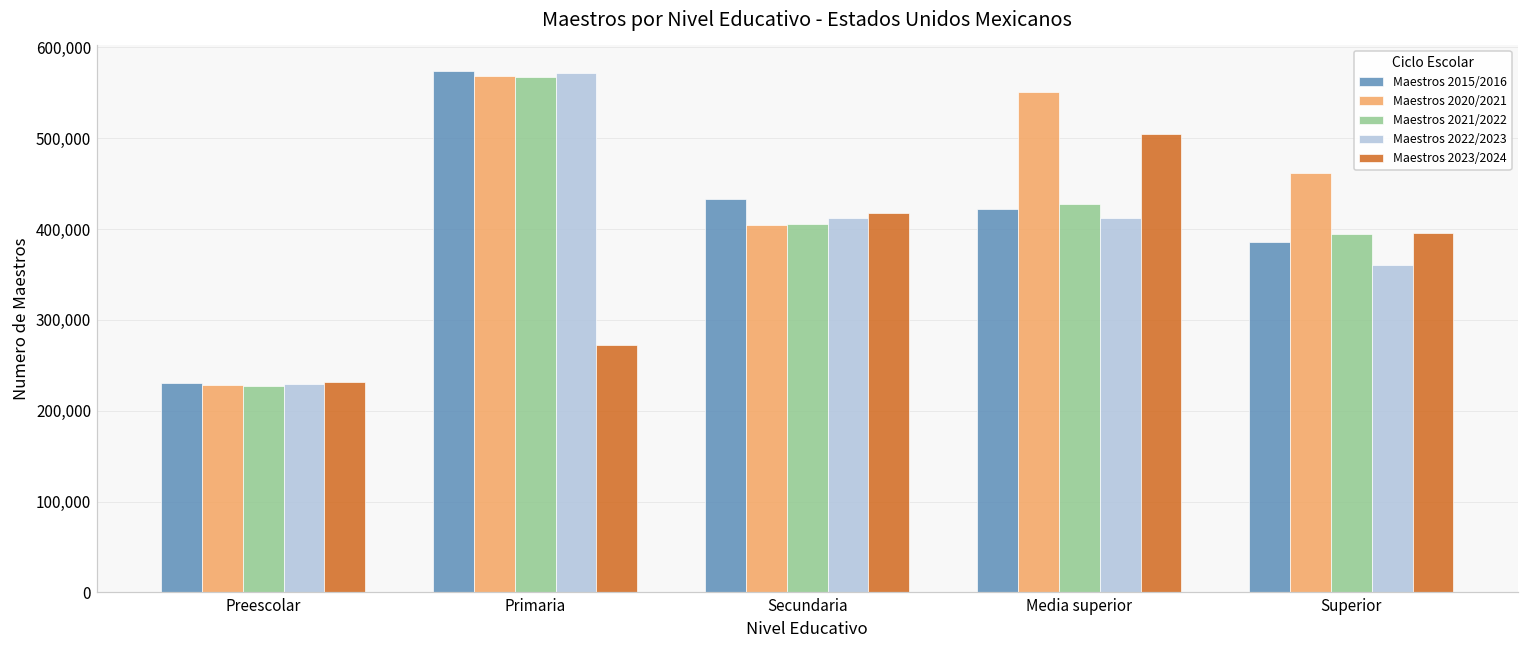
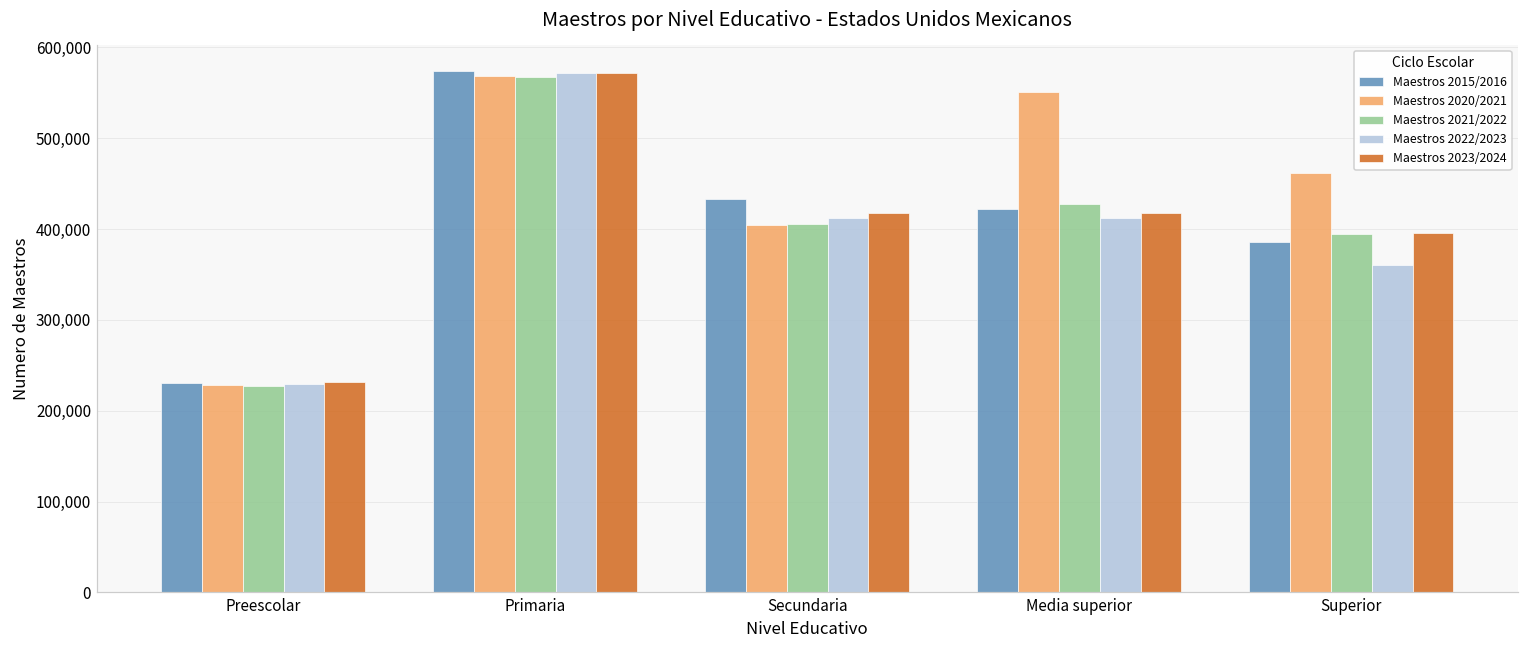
Maestros 2023/2024, Primaria: 270,000 -> 570,000
Maestros 2023/2024, Media superior: 510,000 -> 420,000
